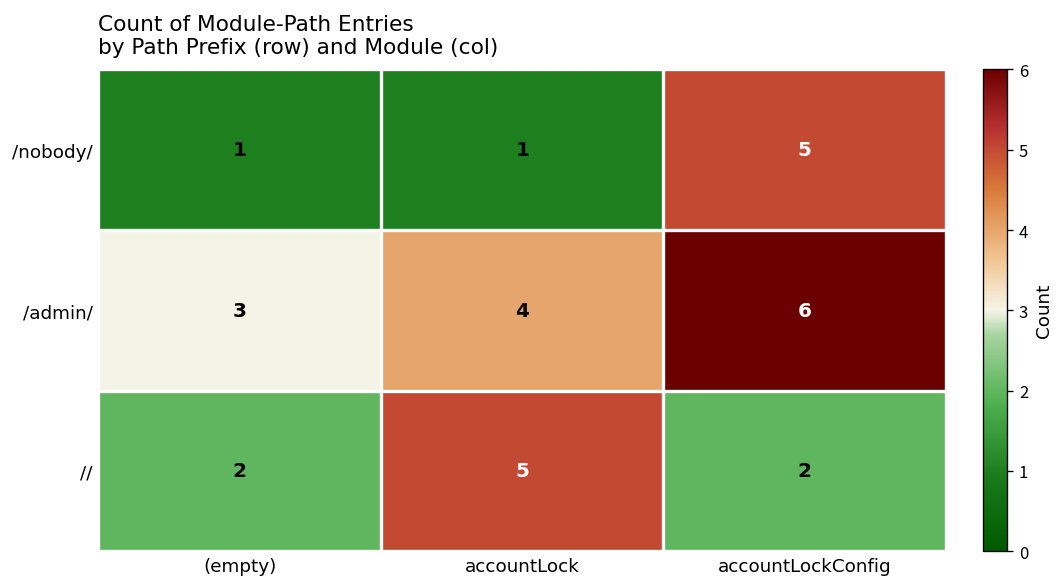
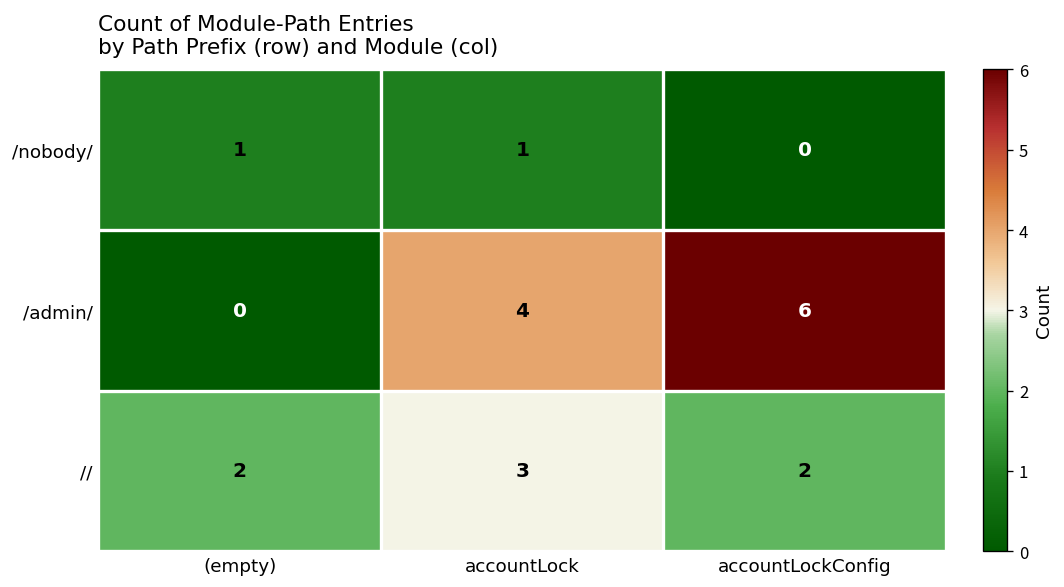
/nobody/, accountLockConfig: 5 -> 0
/admin/, (empty): 3 -> 0
//, accountLock: 5 -> 3
